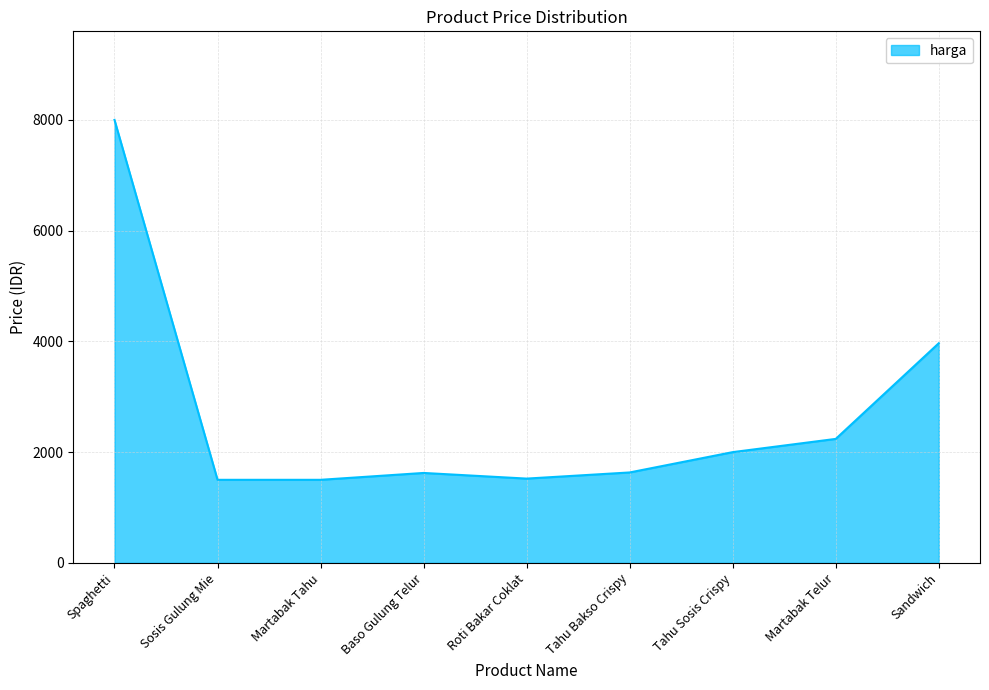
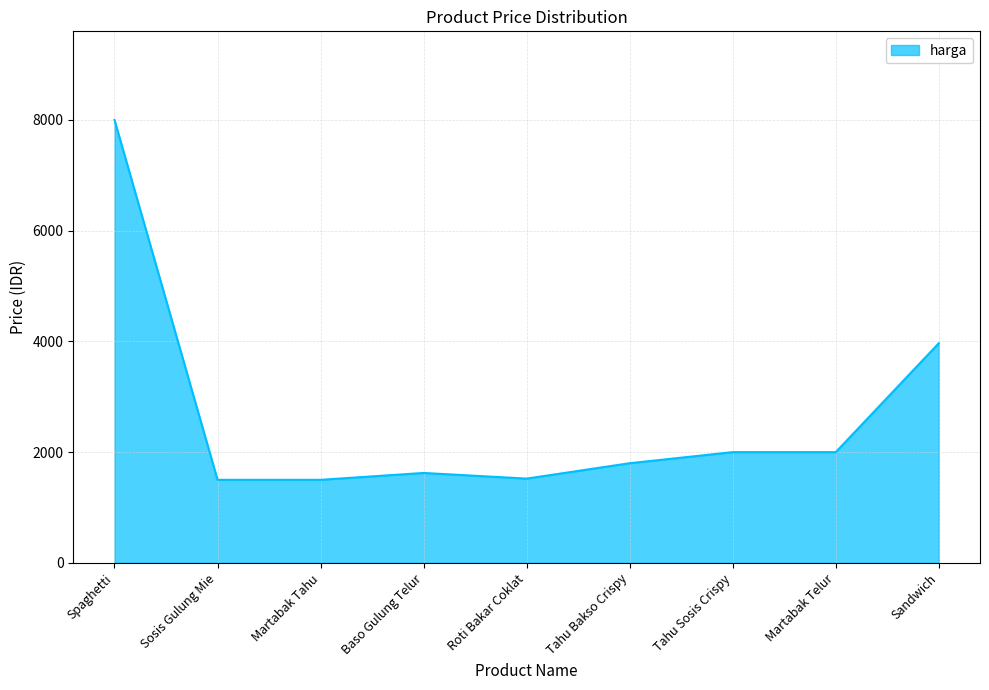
Tahu Bakso Crispy: 1600 -> 1800
Martabak Telur: 2200 -> 2000
